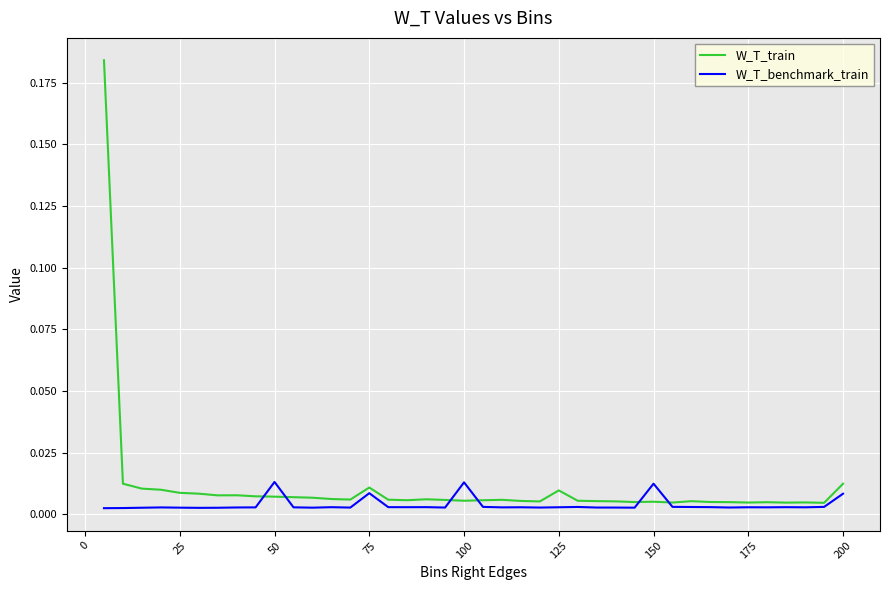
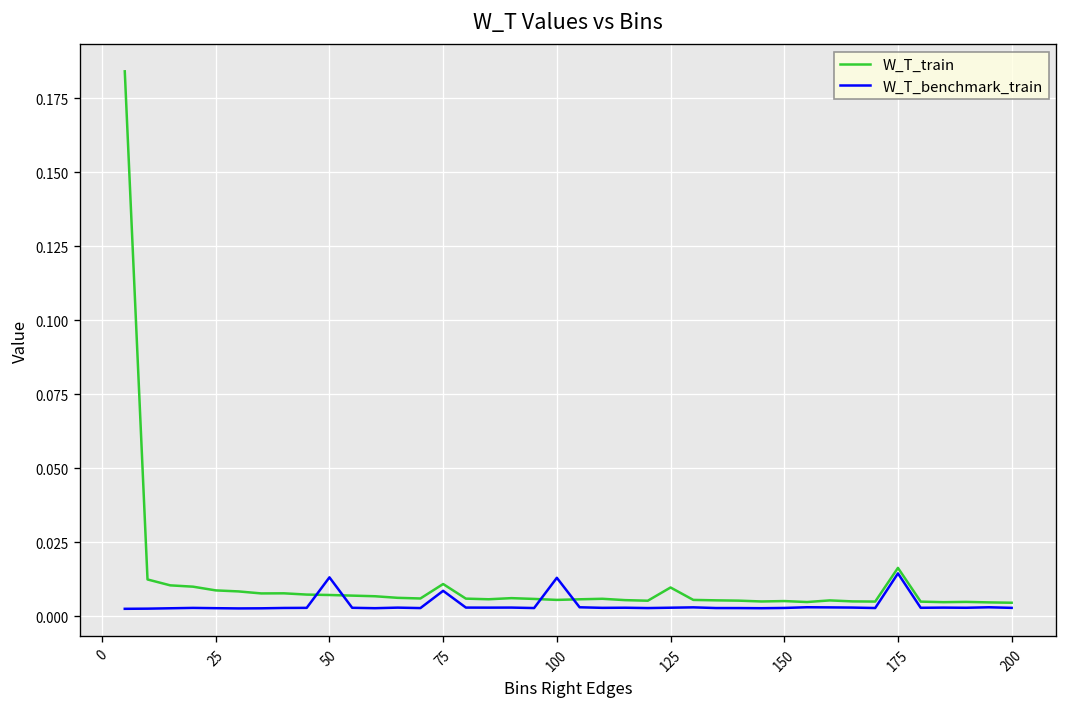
W_T_benchmark_train, 150: 0.012 -> 0.003
W_T_train, 175: 0.005 -> 0.016
W_T_benchmark_train, 175: 0.003 -> 0.014
W_T_train, 200: 0.012 -> 0.005
W_T_benchmark_train, 200: 0.008 -> 0.003
